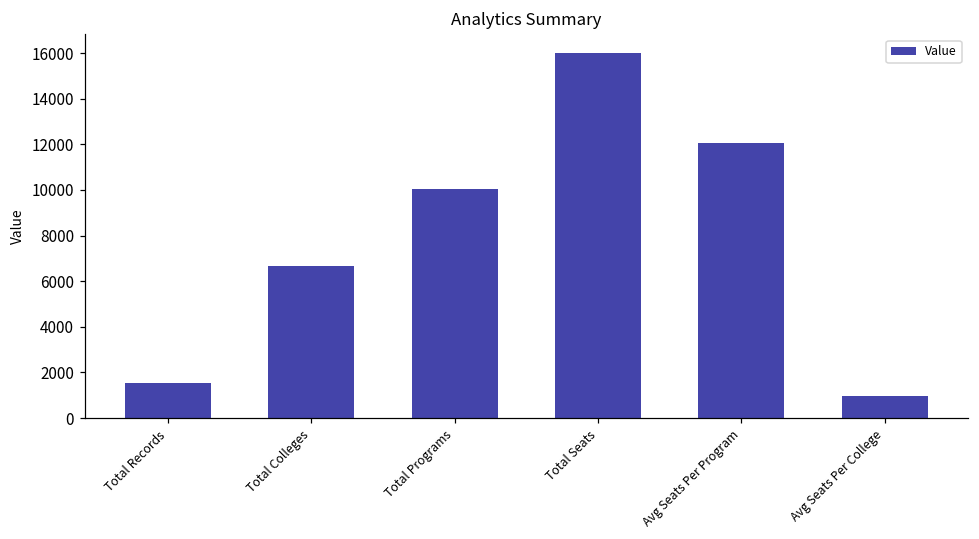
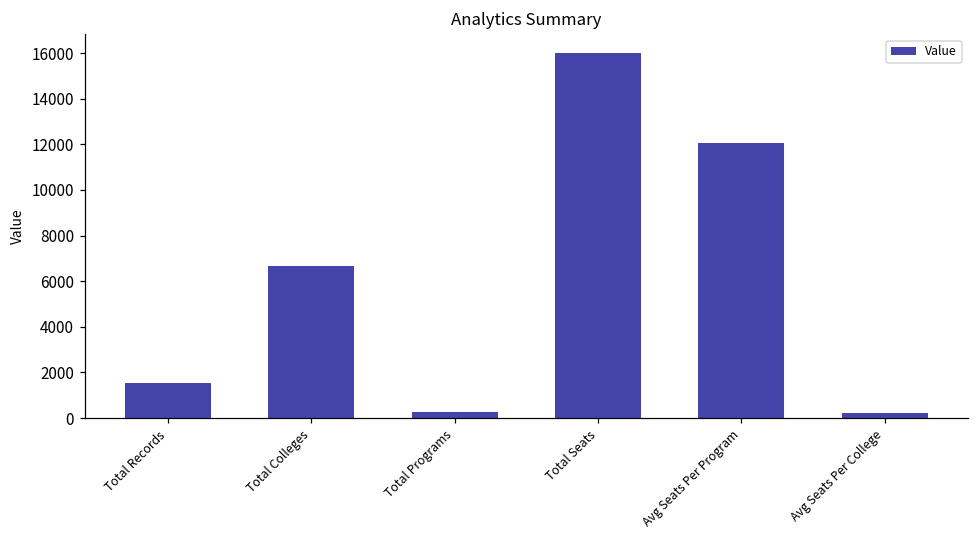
Total Programs: 10000 -> 300
Avg Seats Per College: 1000 -> 200
